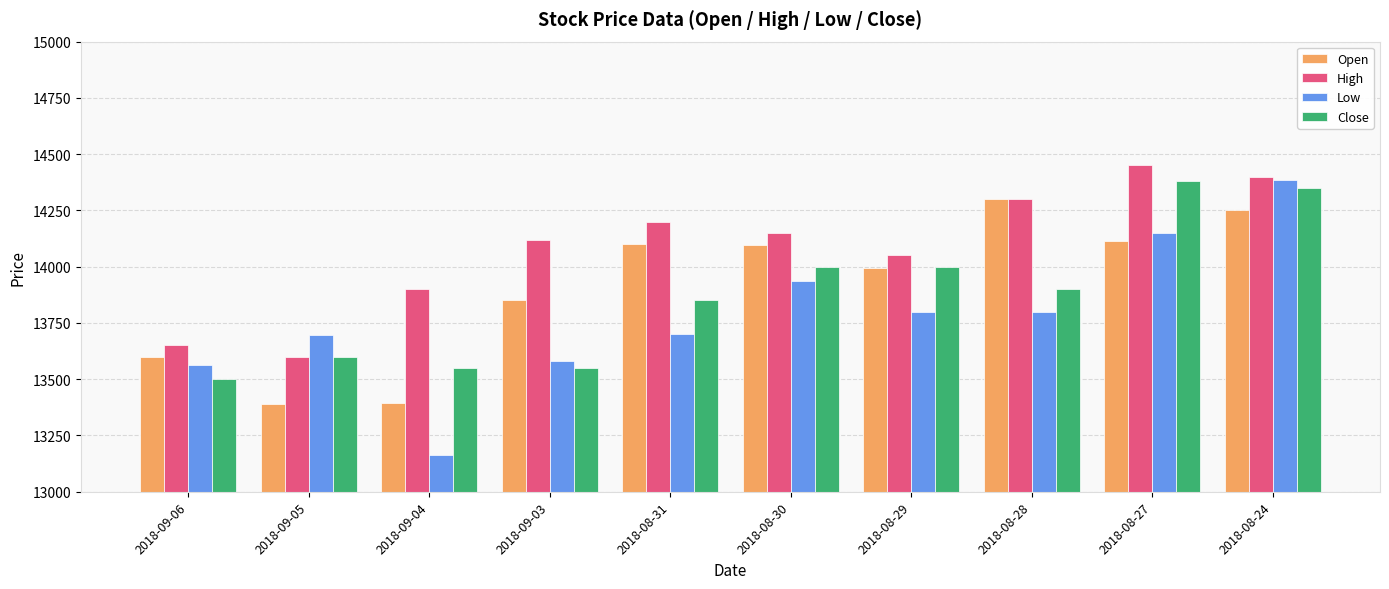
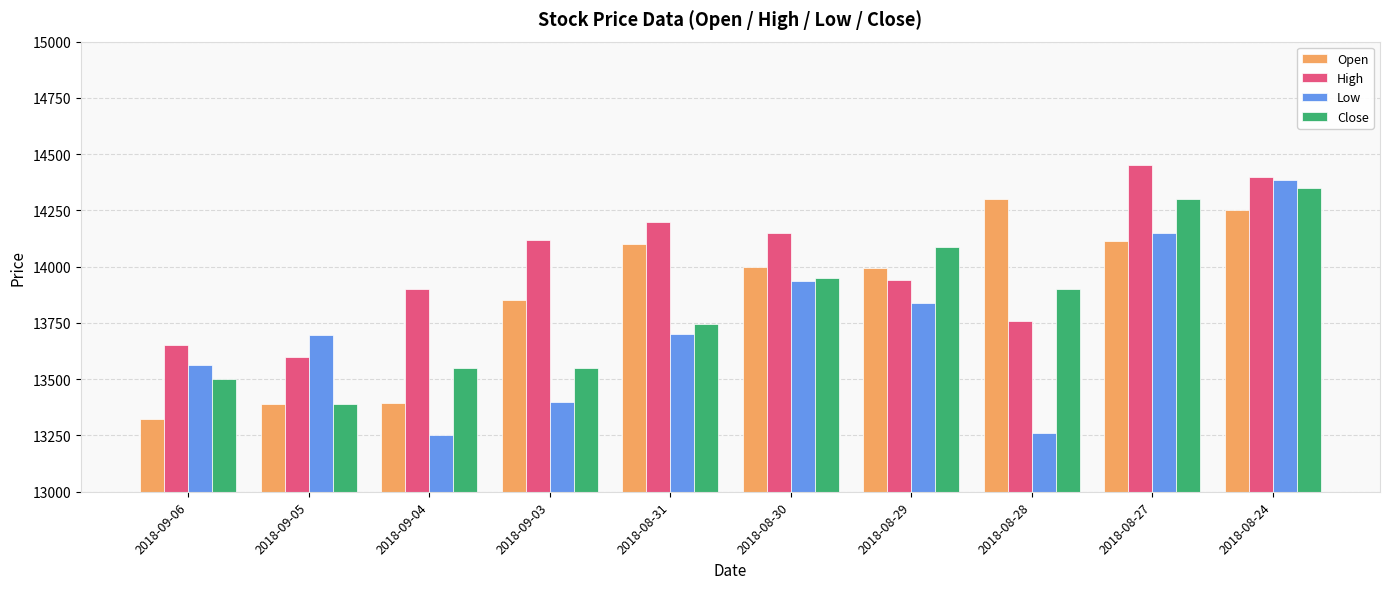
Open, 2018-09-06: 13600 -> 13330
Close, 2018-09-05: 13600 -> 13390
Low, 2018-09-04: 13160 -> 13250
Low, 2018-09-03: 13580 -> 13400
Close, 2018-08-31: 13850 -> 13740
Open, 2018-08-30: 14100 -> 14000
Close, 2018-08-30: 14000 -> 13950
High, 2018-08-29: 14050 -> 13940
Low, 2018-08-29: 13800 -> 13840
Close, 2018-08-29: 14000 -> 14090
High, 2018-08-28: 14300 -> 13760
Low, 2018-08-28: 13800 -> 13260
Close, 2018-08-27: 14380 -> 14300
